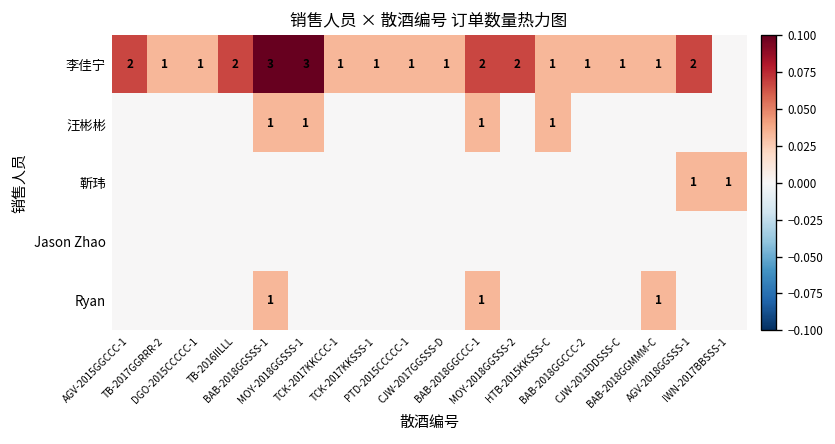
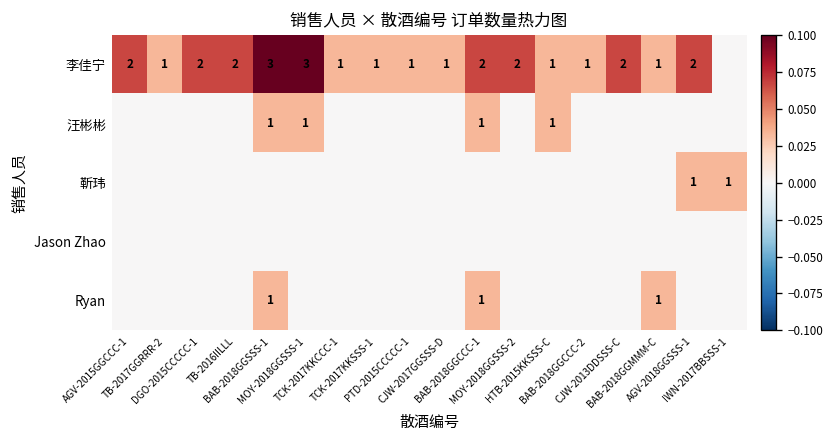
李佳宁, DGO-2015CCCCC-1: 1 -> 2
李佳宁, CJW-2013DDSSS-C: 1 -> 2
